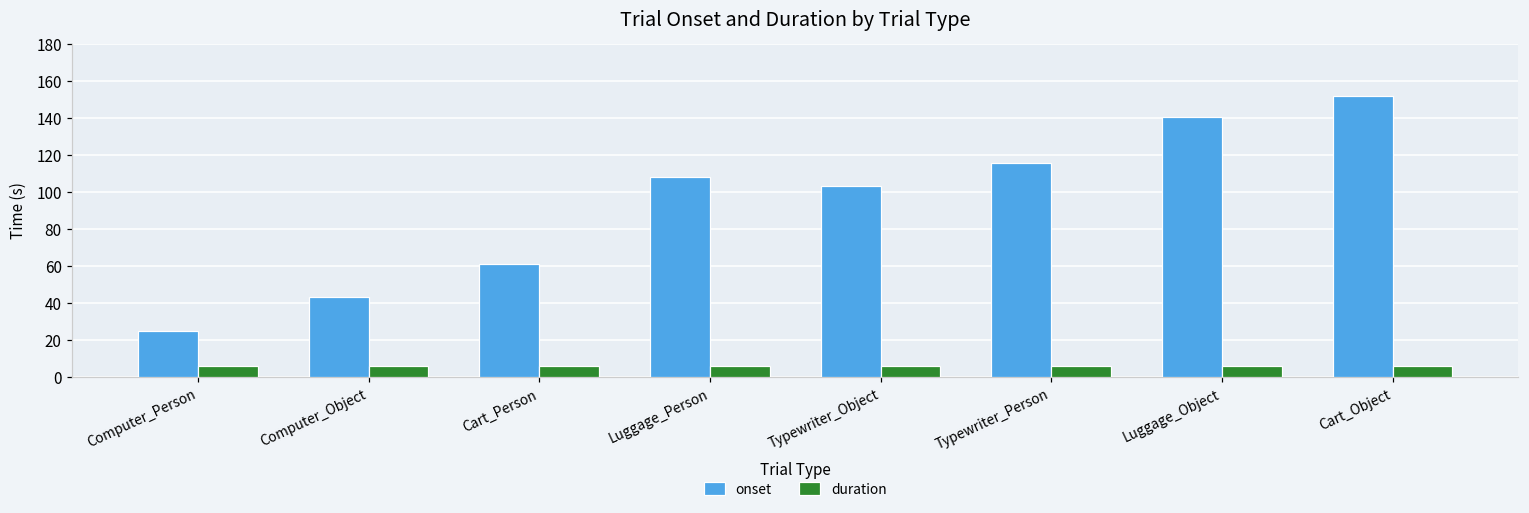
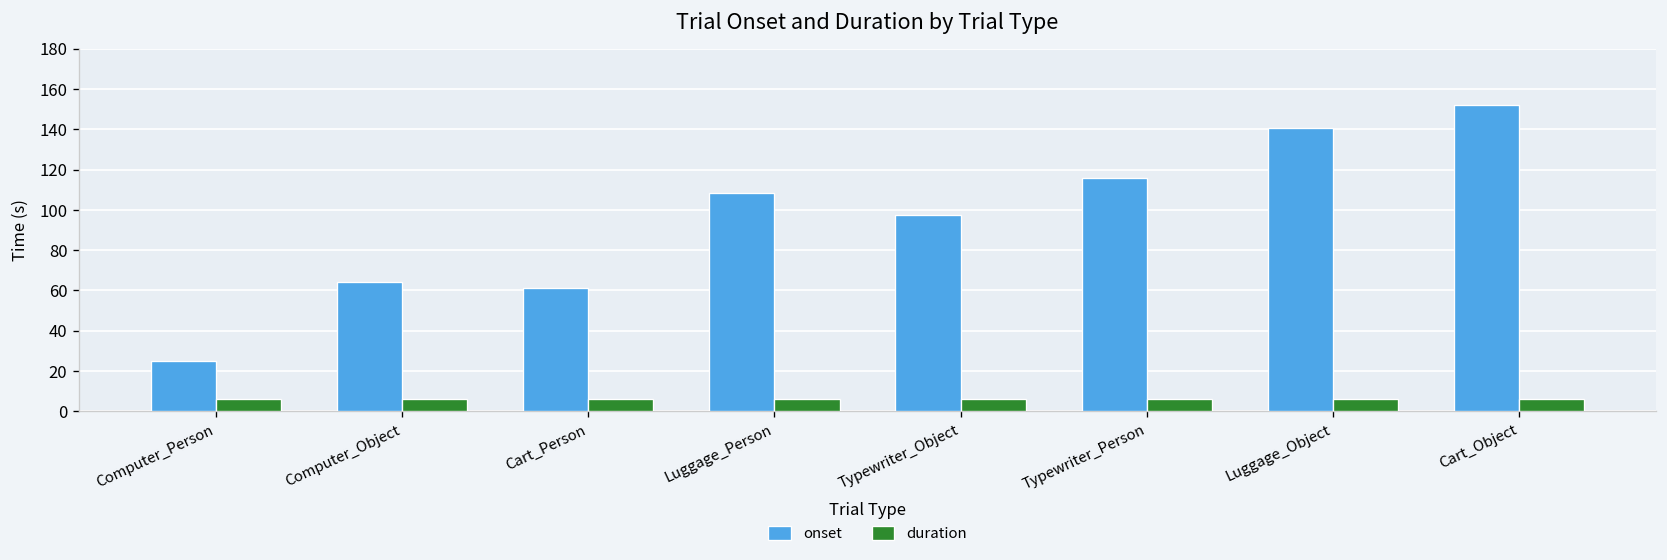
onset, Computer_Object: 43 -> 64
onset, Typewriter_Object: 103 -> 98
